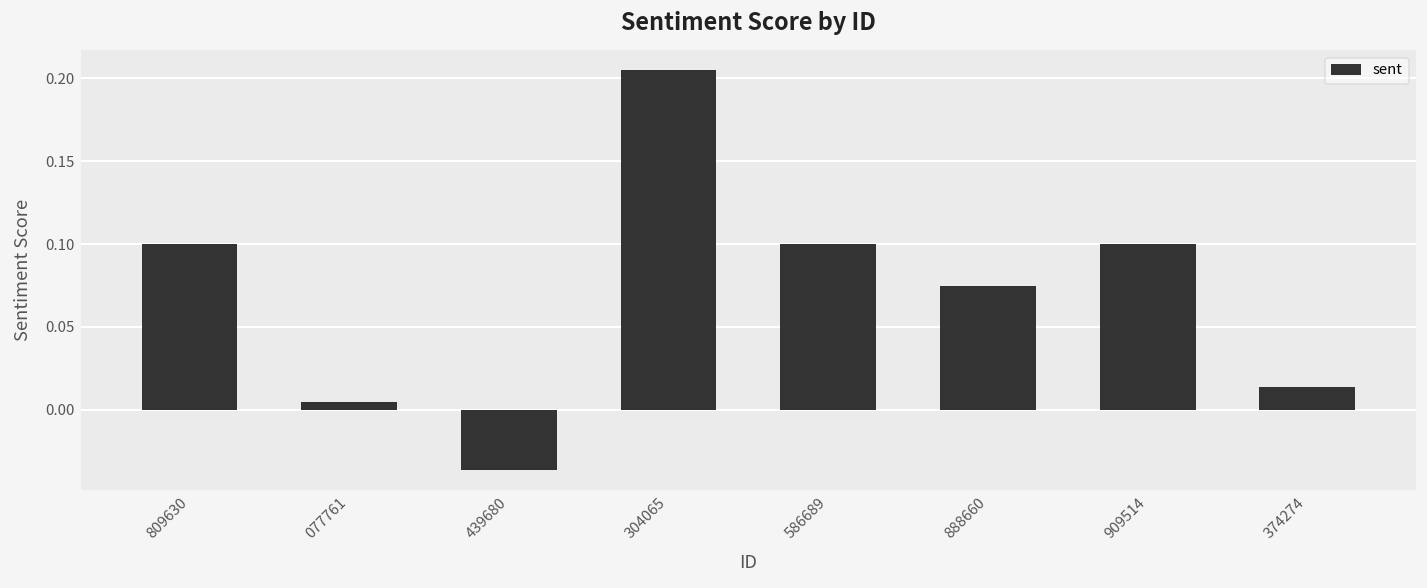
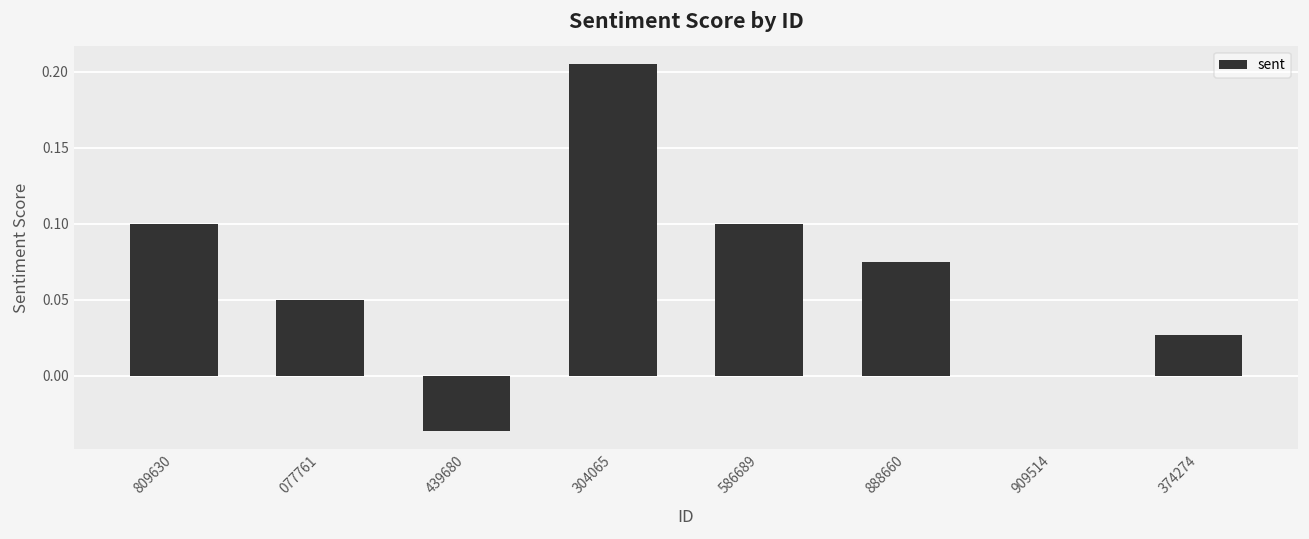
077761: 0.005 -> 0.050
909514: 0.1 -> 0.0
374274: 0.014 -> 0.027
